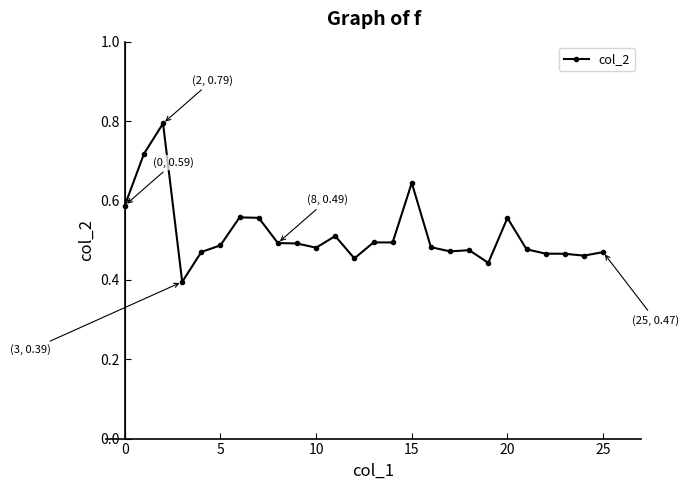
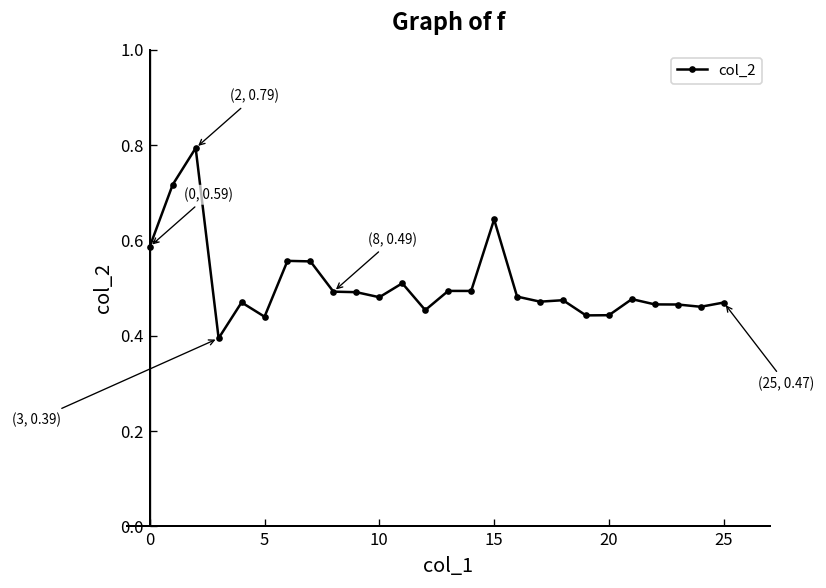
5: 0.49 -> 0.44
20: 0.56 -> 0.44
